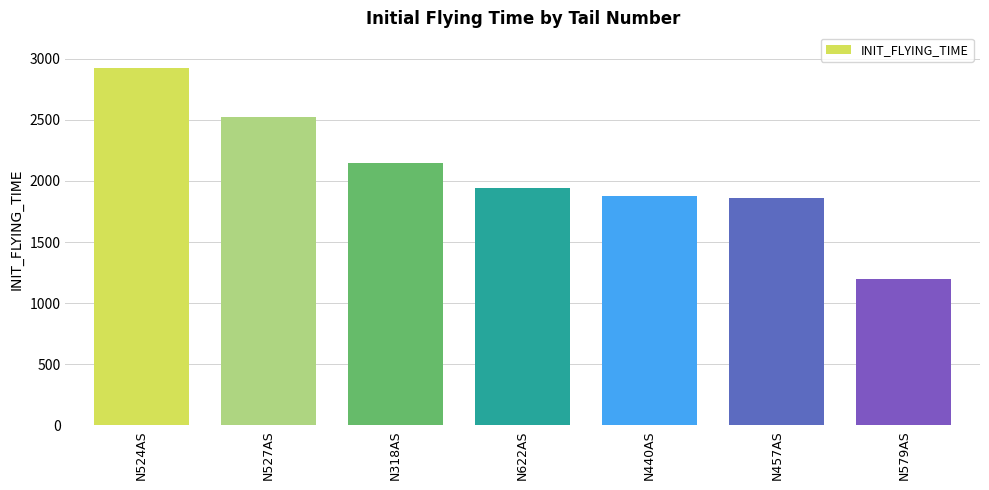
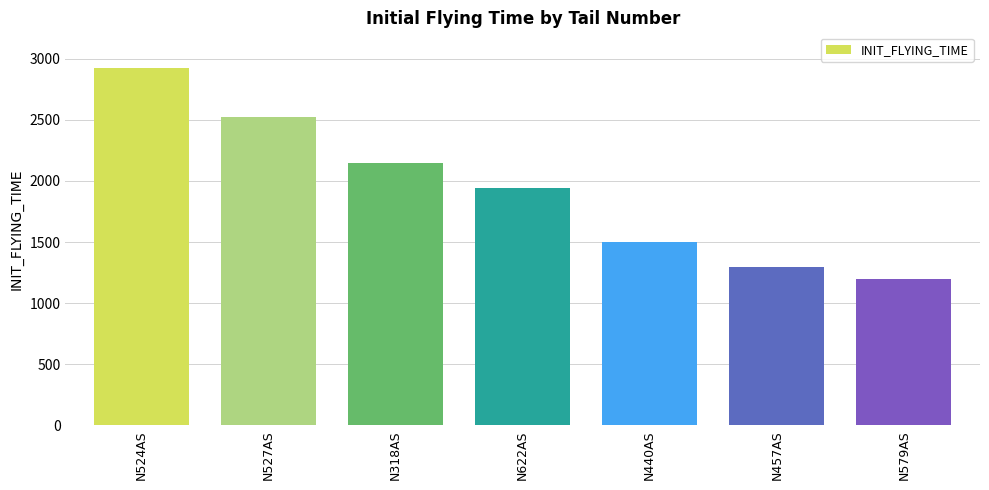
N440AS: 1880 -> 1500
N457AS: 1860 -> 1300
